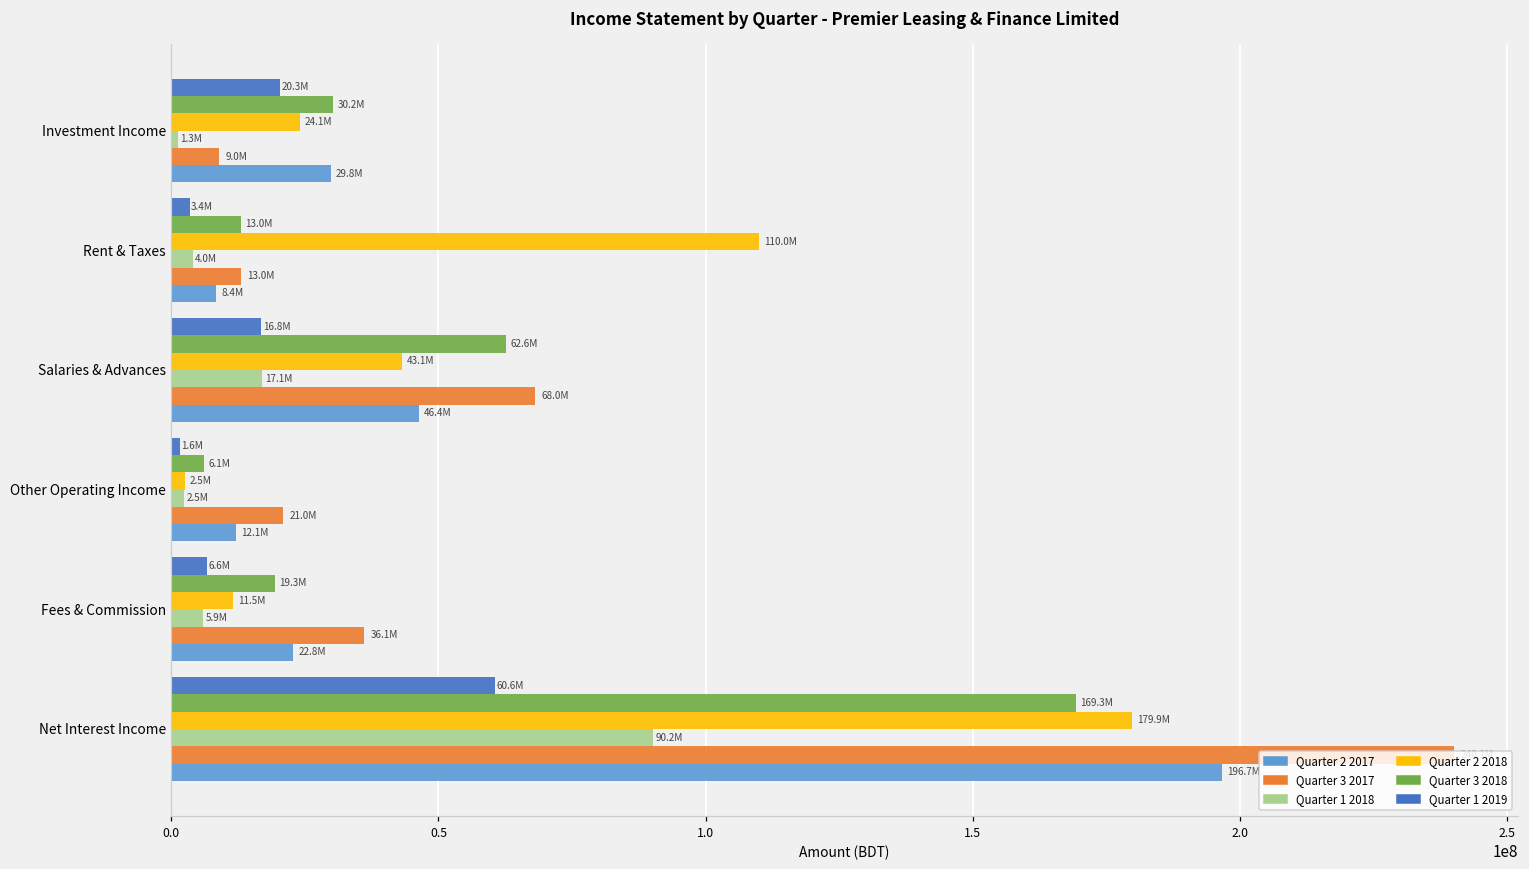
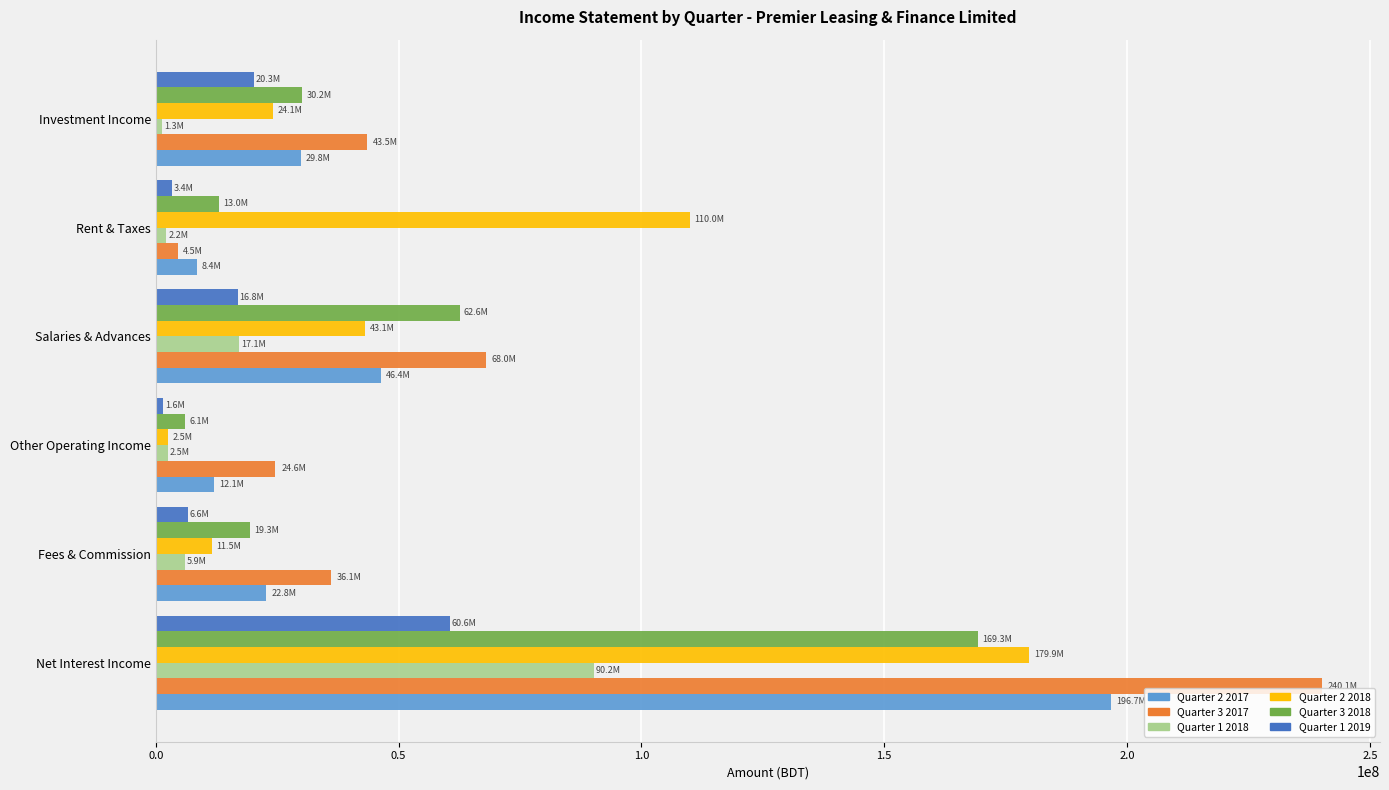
Quarter 3 2017, Investment Income: 9.0M -> 43.5M
Quarter 1 2018, Rent & Taxes: 4.0M -> 2.2M
Quarter 3 2017, Rent & Taxes: 13.0M -> 4.5M
Quarter 3 2017, Other Operating Income: 21.0M -> 24.6M
